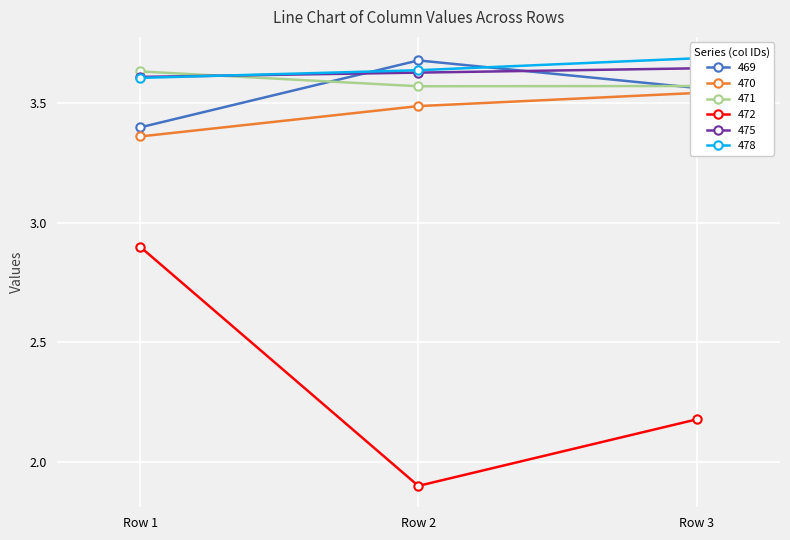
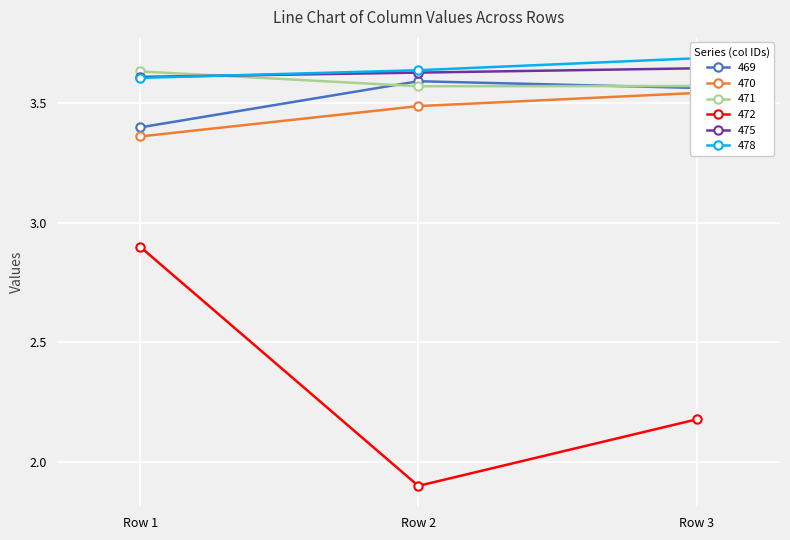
469, Row 2: 3.68 -> 3.59
